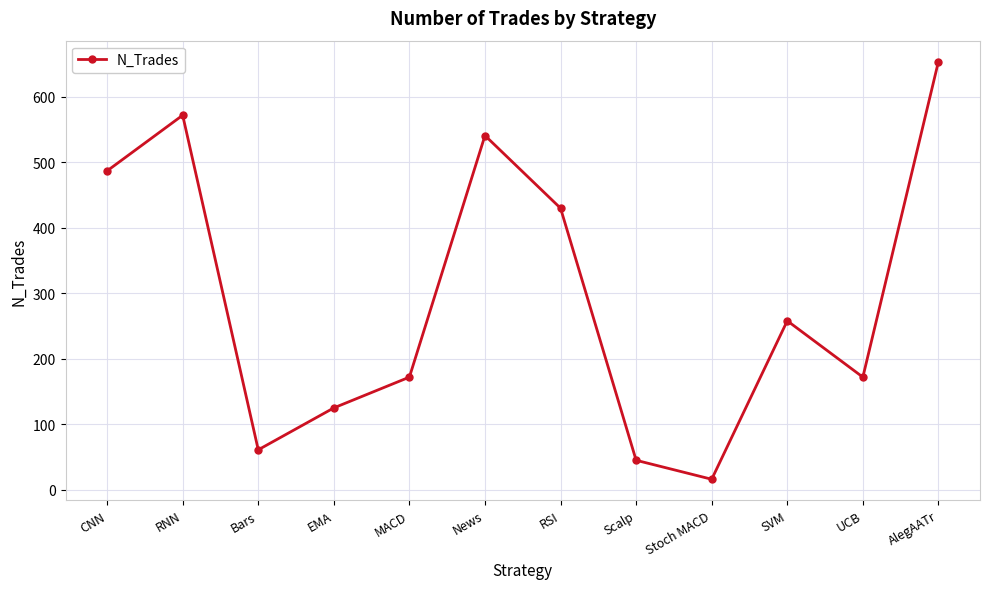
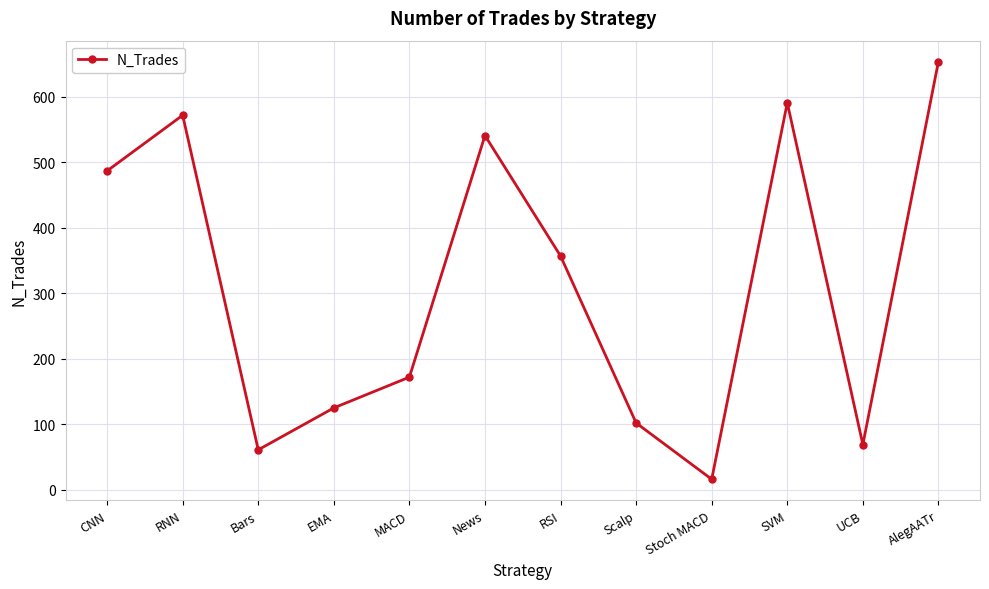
RSI: 430 -> 360
Scalp: 50 -> 100
SVM: 260 -> 590
UCB: 170 -> 70
